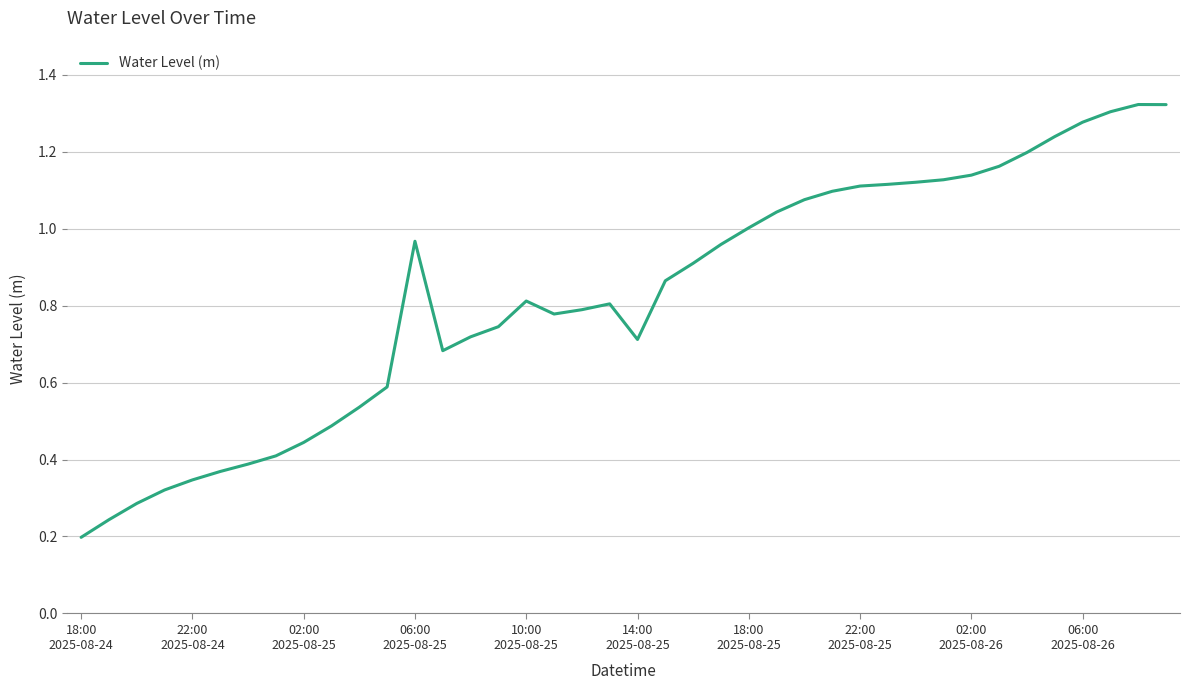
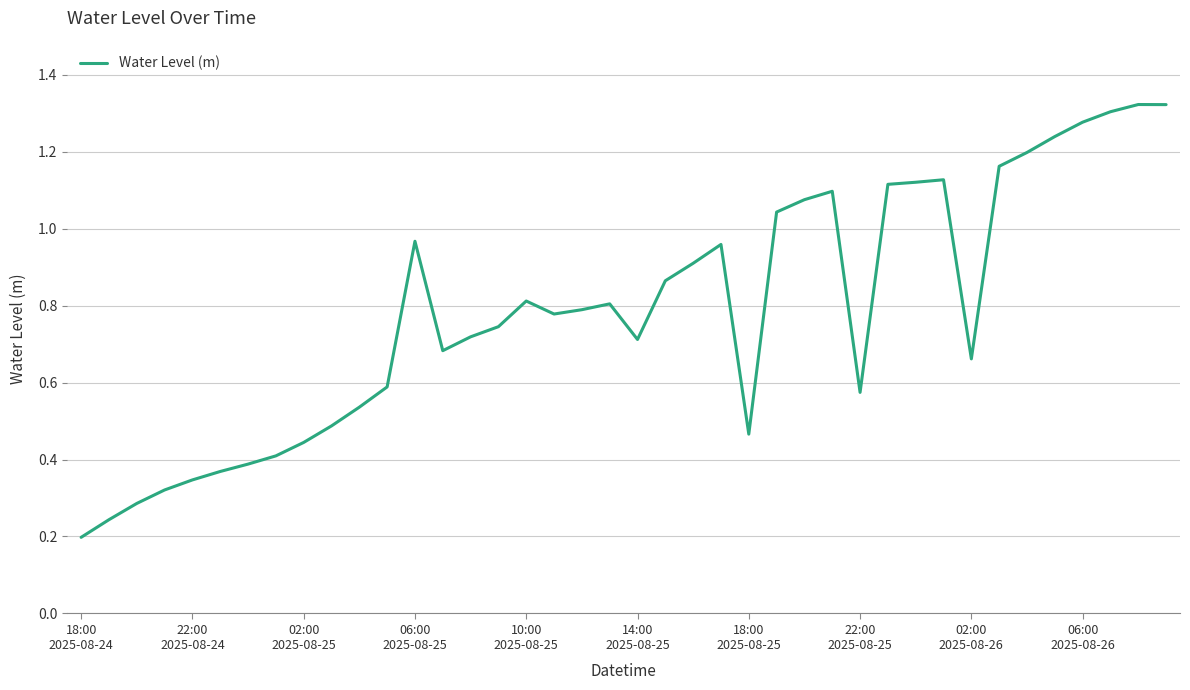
18:00 2025-08-25: 1.00 -> 0.47
22:00 2025-08-25: 1.11 -> 0.57
02:00 2025-08-26: 1.14 -> 0.66
